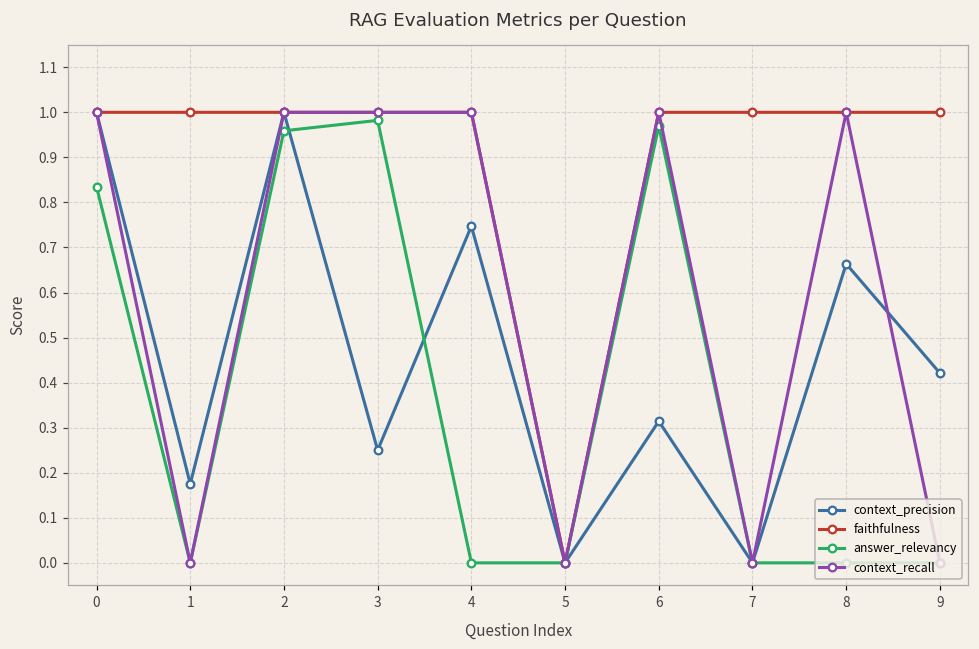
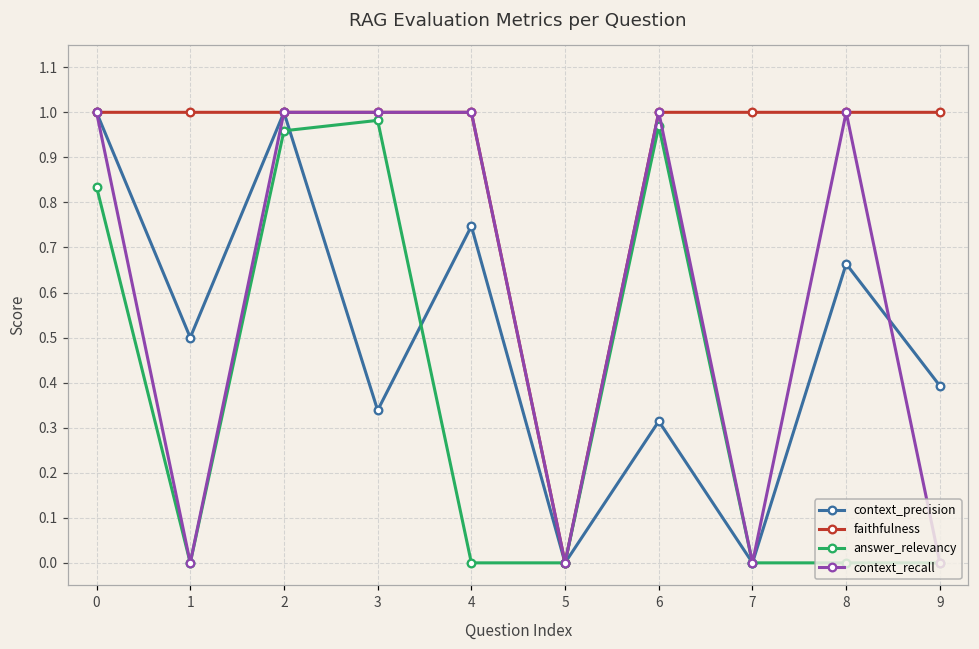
context_precision, 1: 0.18 -> 0.50
context_precision, 3: 0.25 -> 0.34
context_precision, 9: 0.42 -> 0.39
